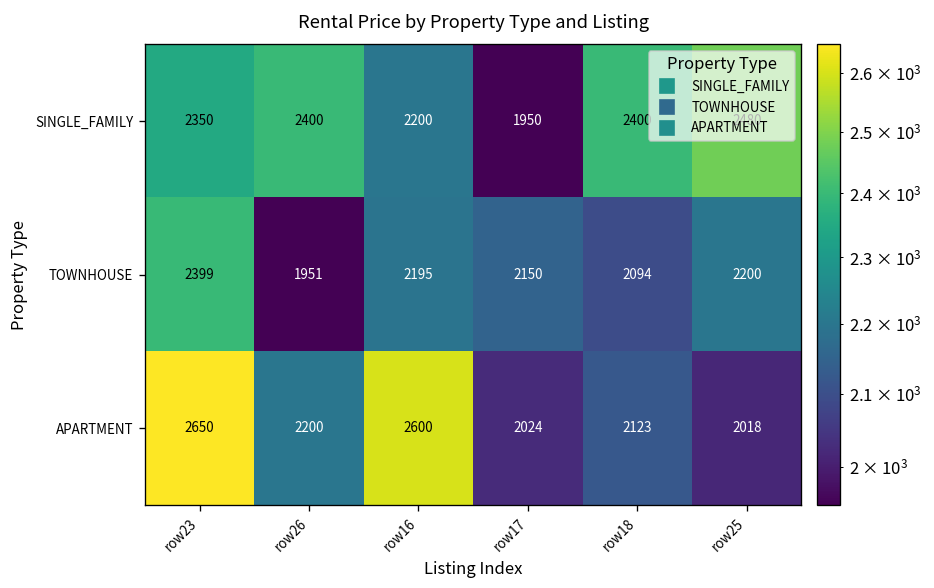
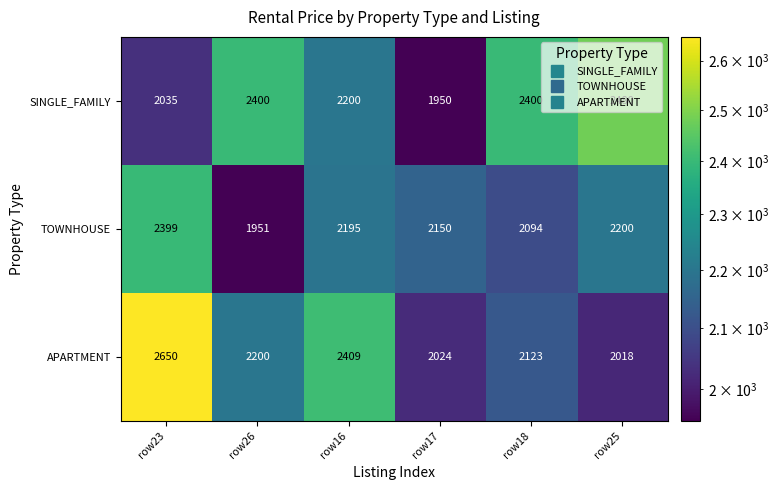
SINGLE_FAMILY, row23: 2350 -> 2035
APARTMENT, row16: 2600 -> 2409
